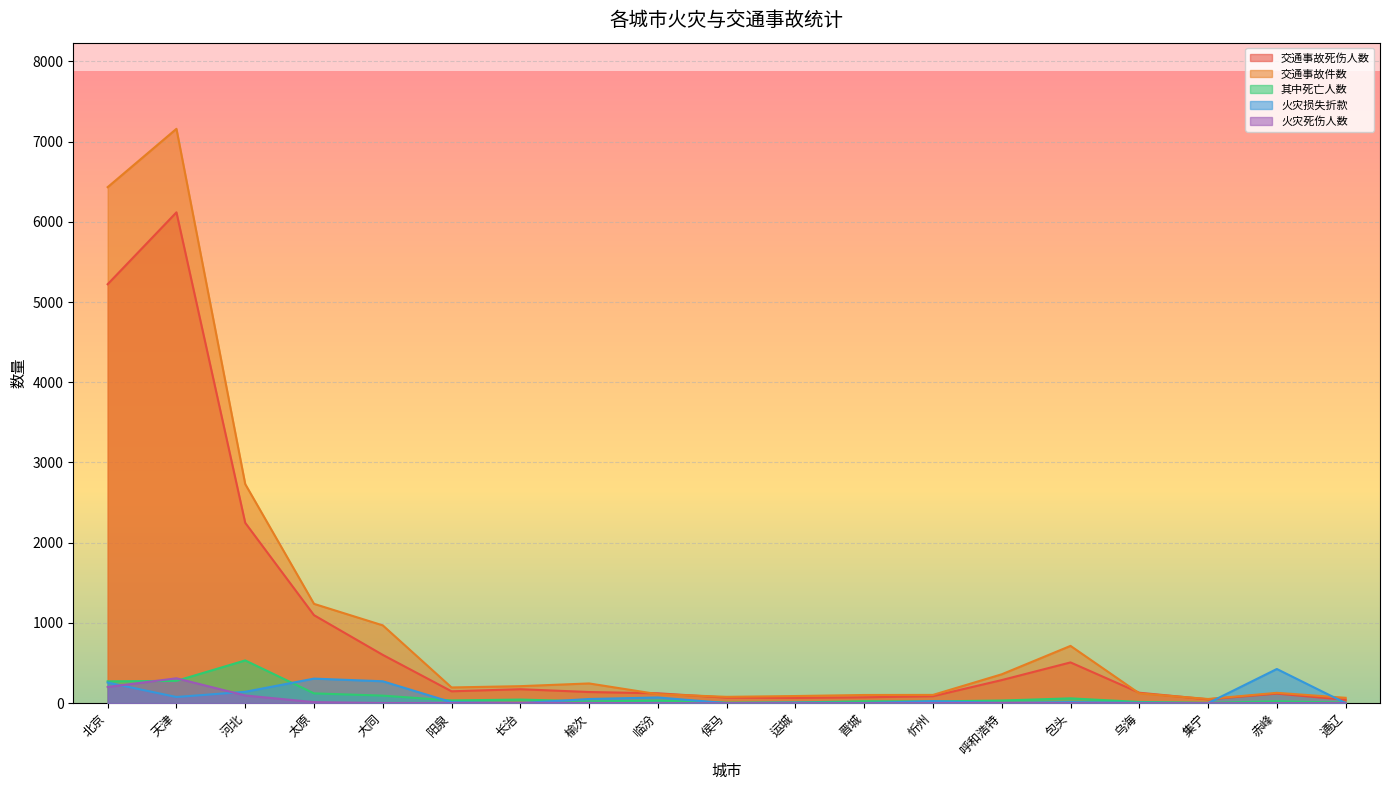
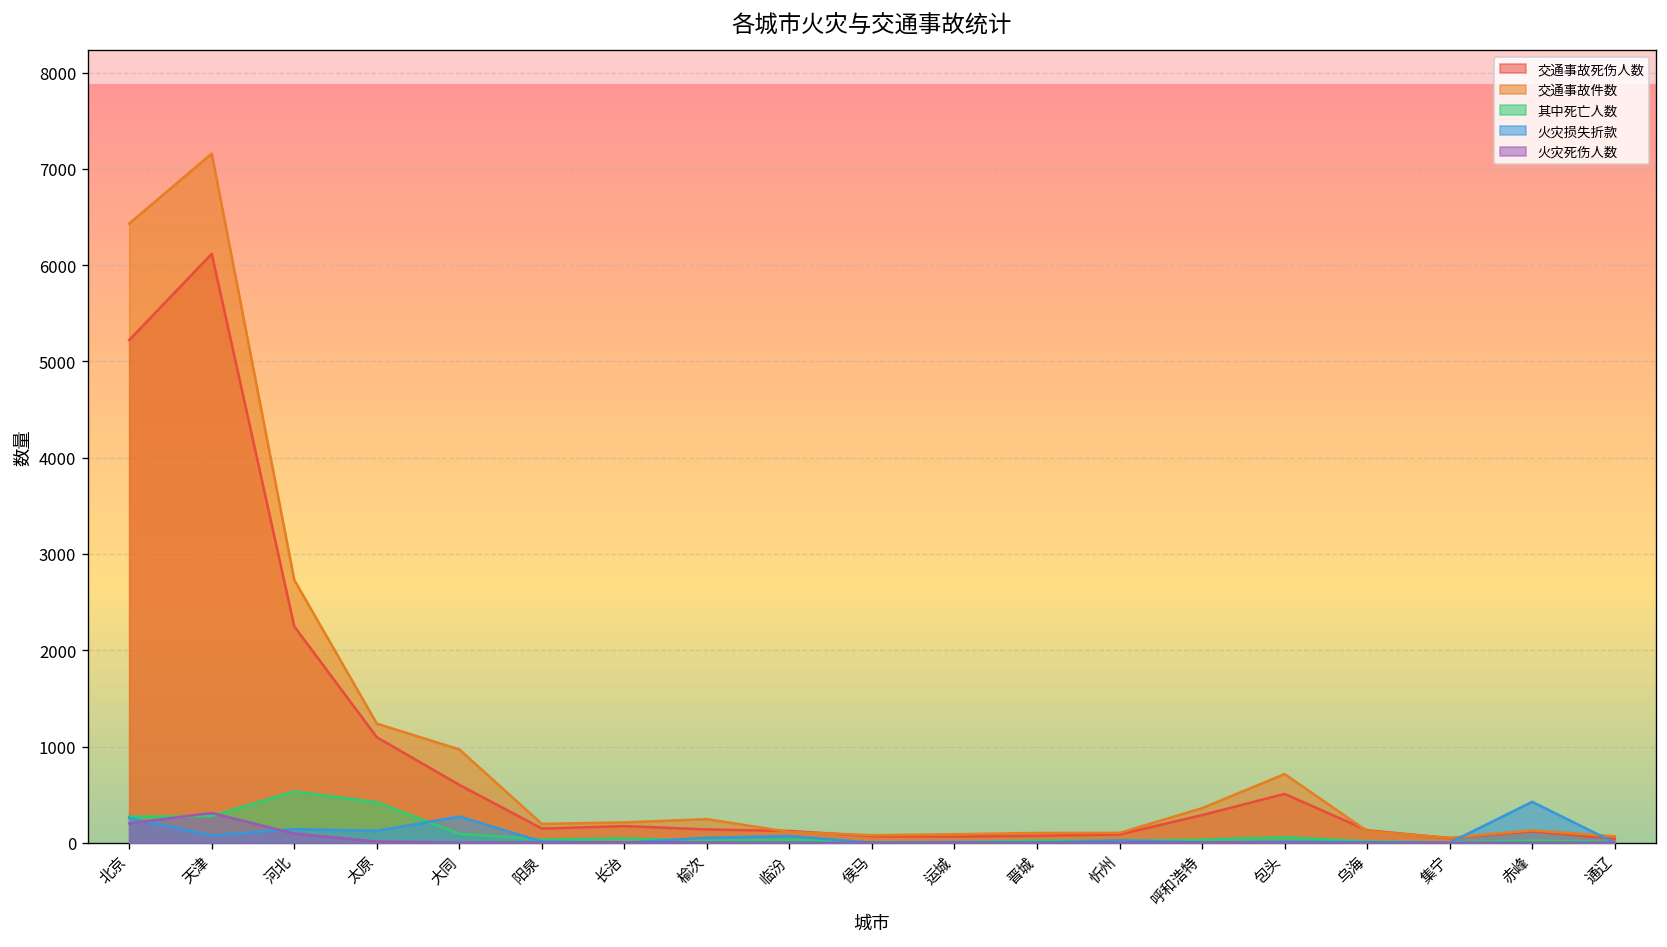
其中死亡人数, 太原: 100 -> 400
火灾损失折款, 太原: 300 -> 100
